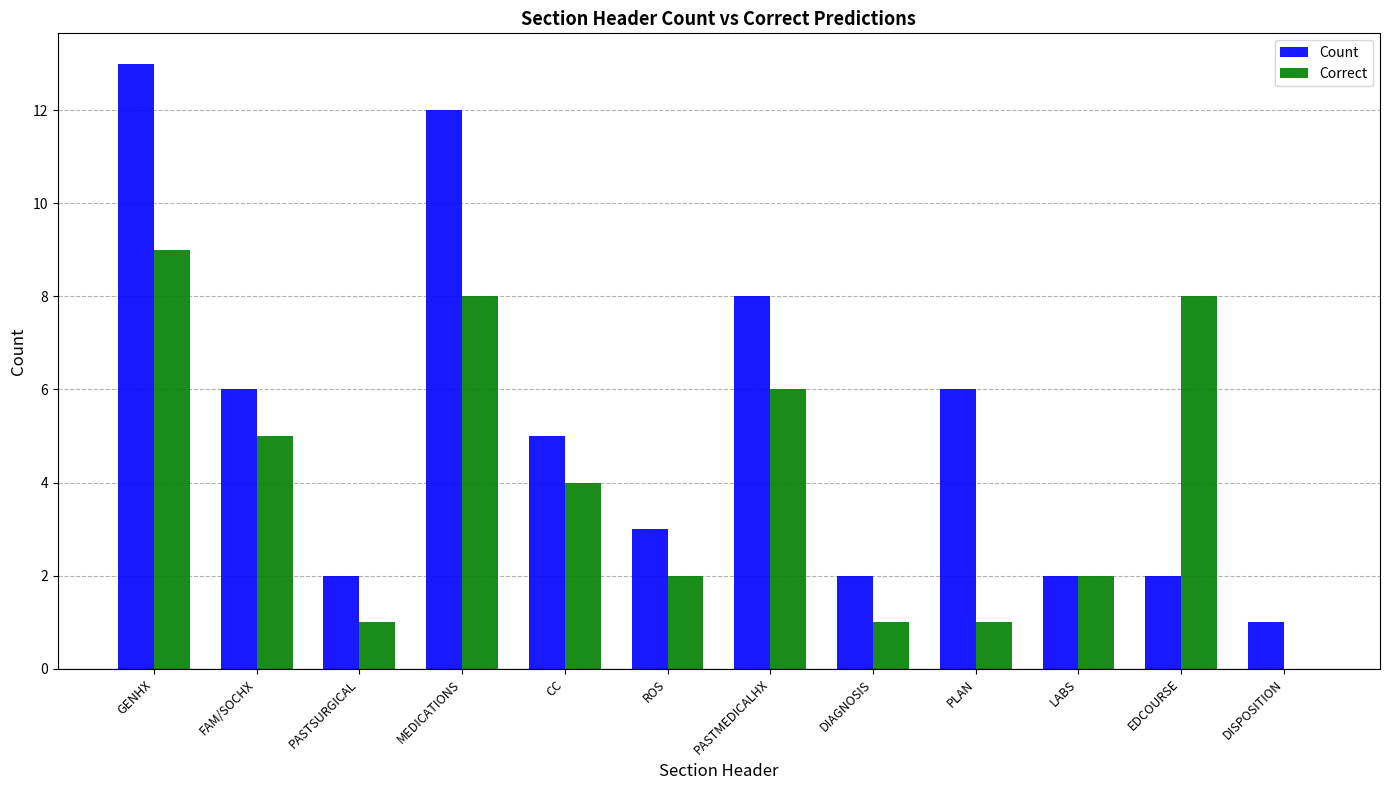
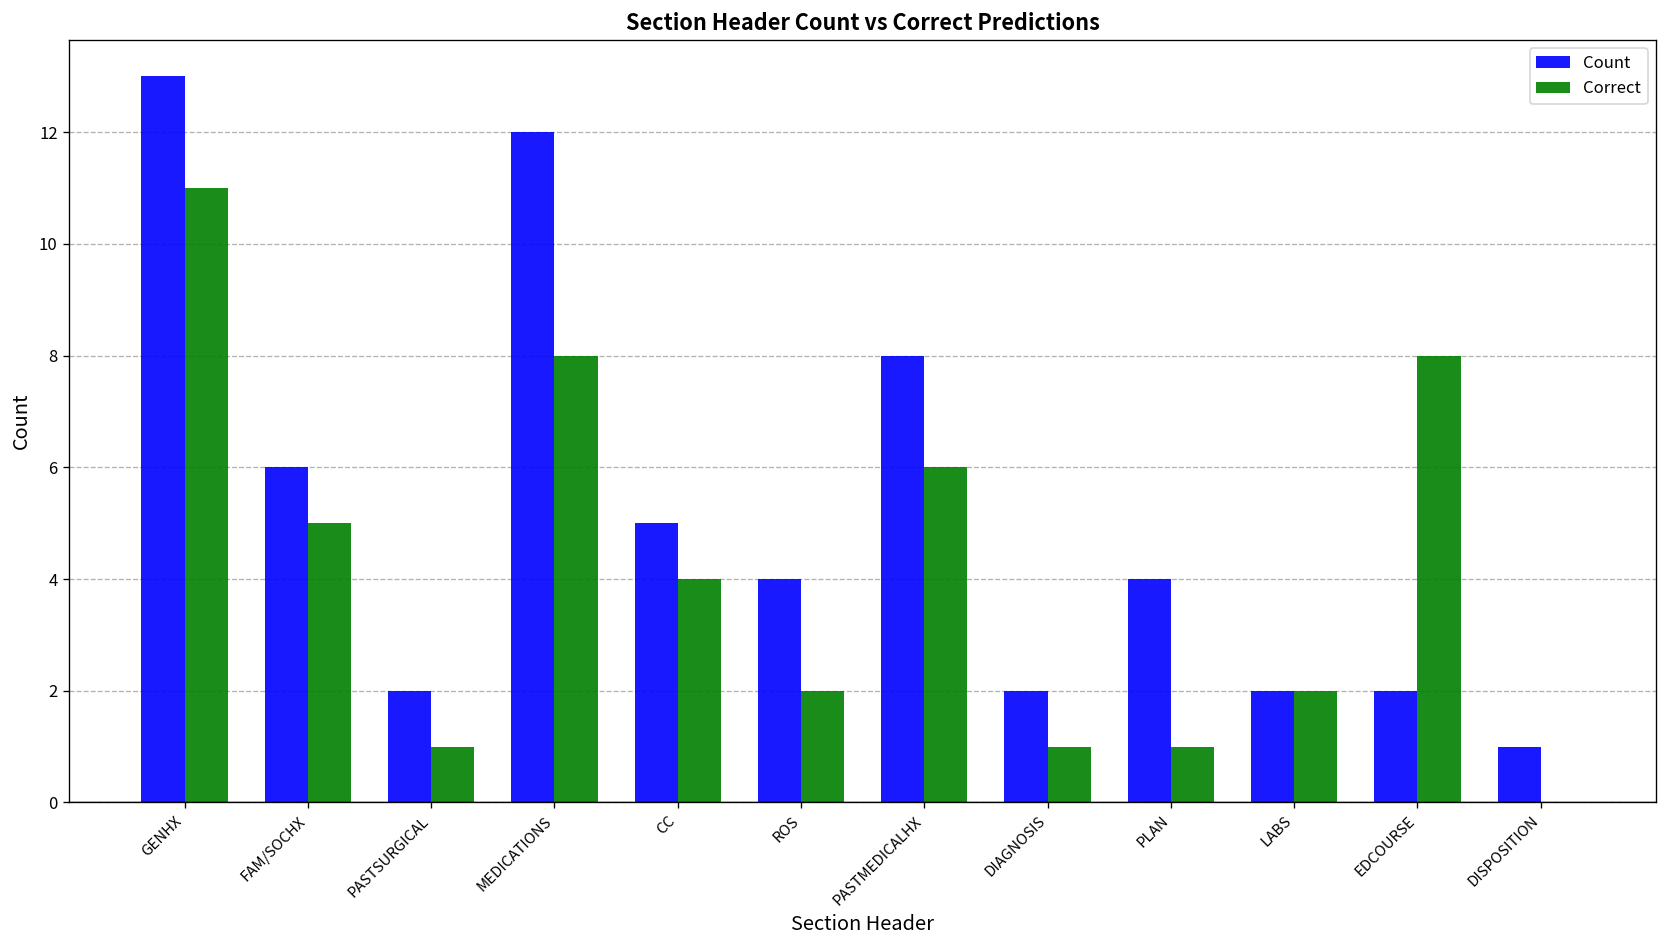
Correct, GENHX: 9 -> 11
Count, ROS: 3 -> 4
Count, PLAN: 6 -> 4
